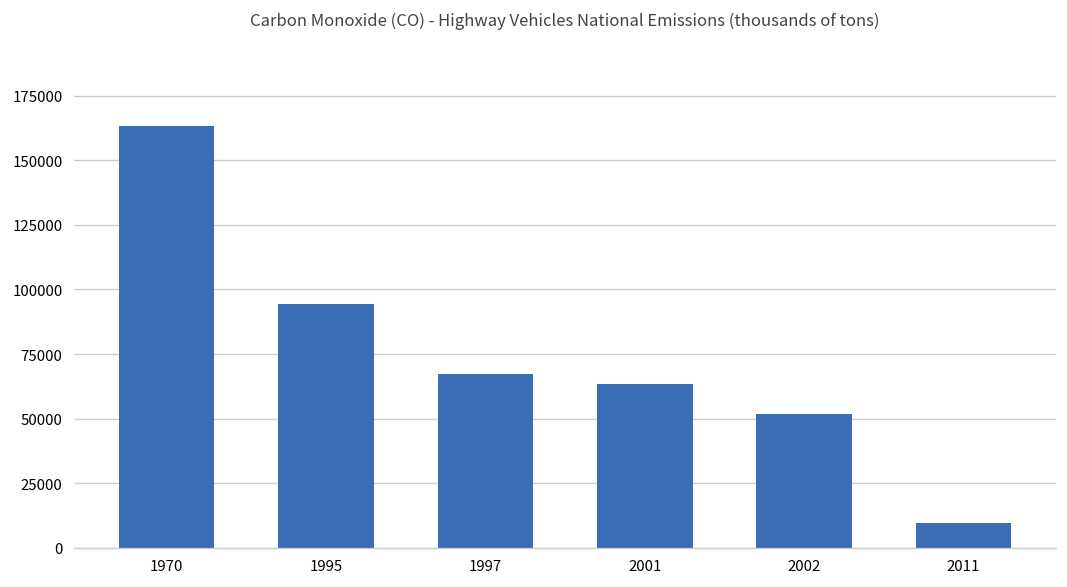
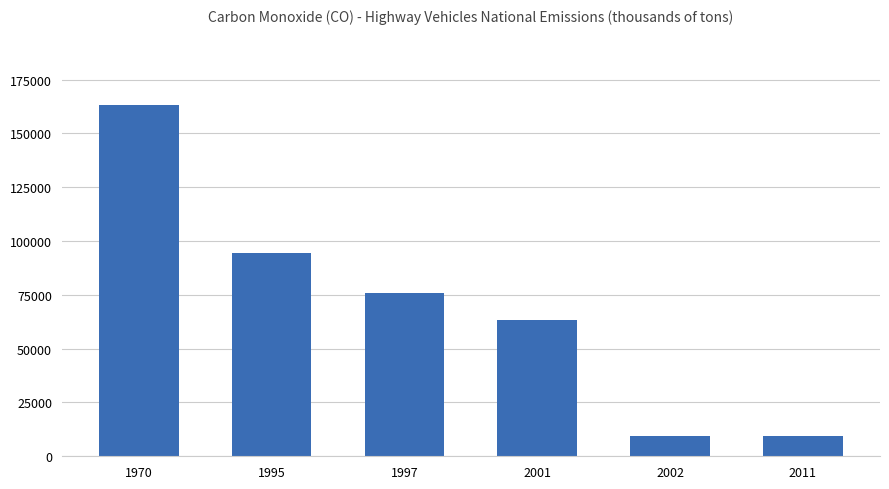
1997: 67000 -> 76000
2002: 52000 -> 10000
